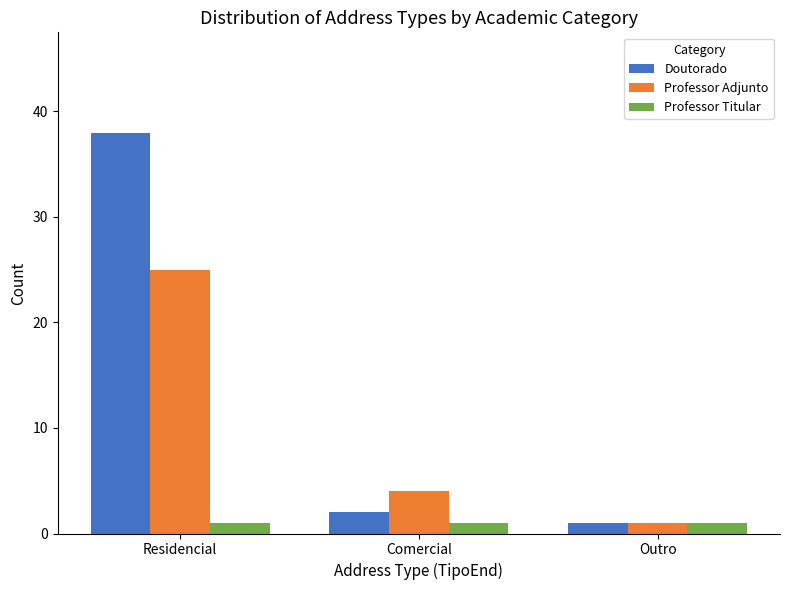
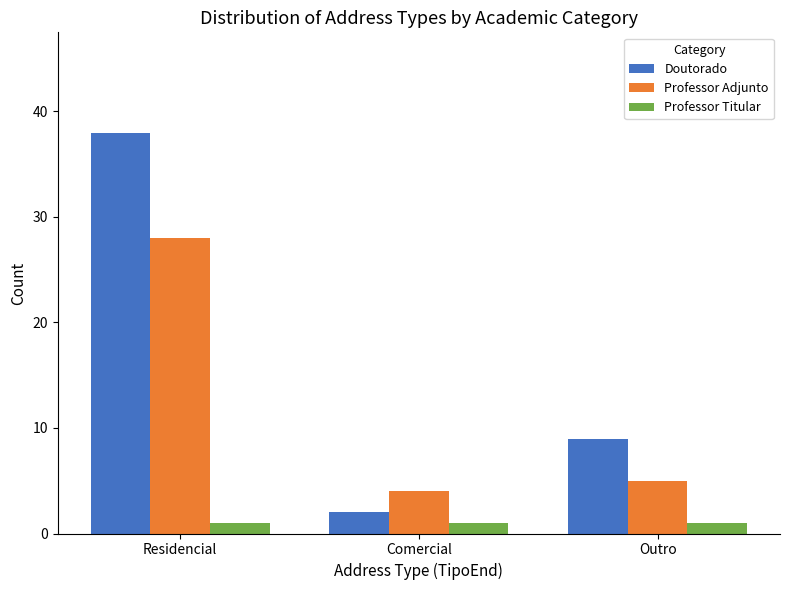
Professor Adjunto, Residencial: 25 -> 28
Doutorado, Outro: 1 -> 9
Professor Adjunto, Outro: 1 -> 5
